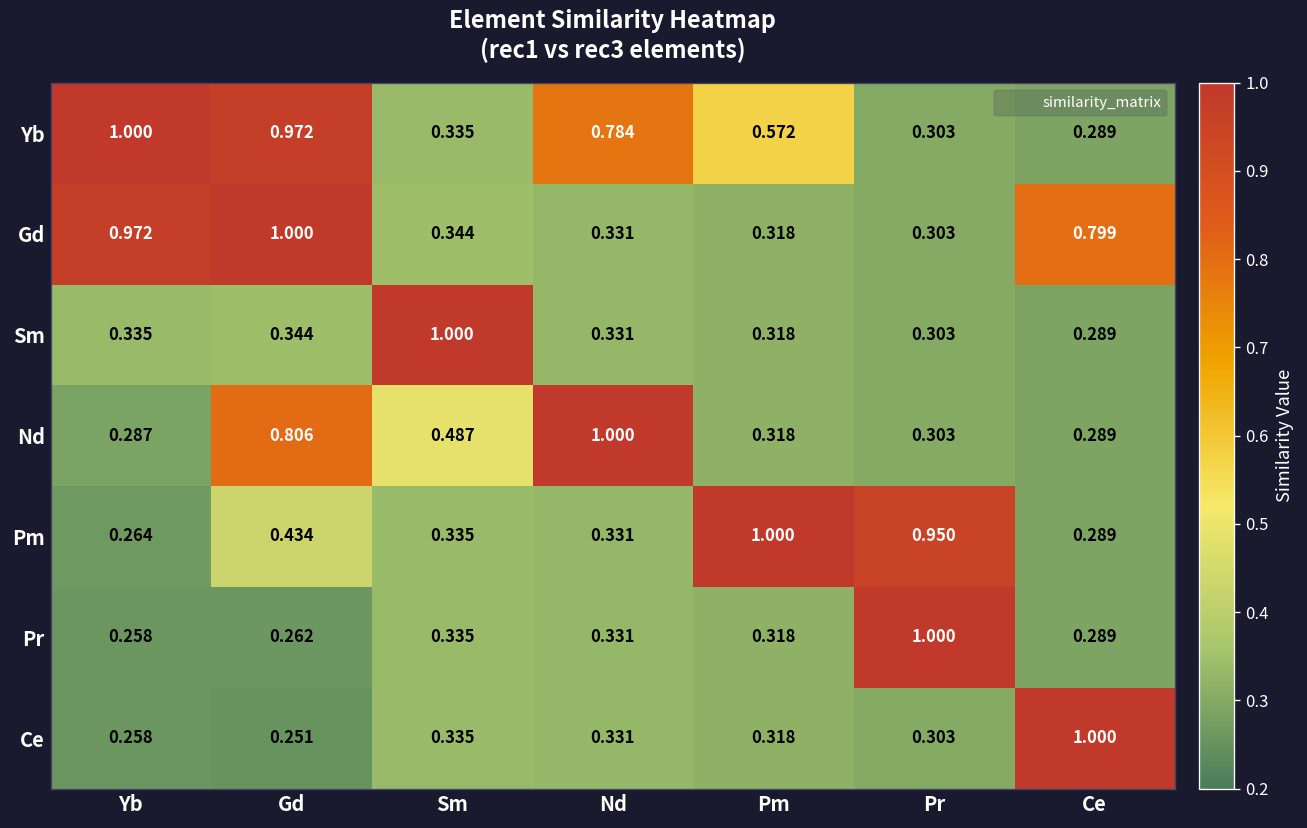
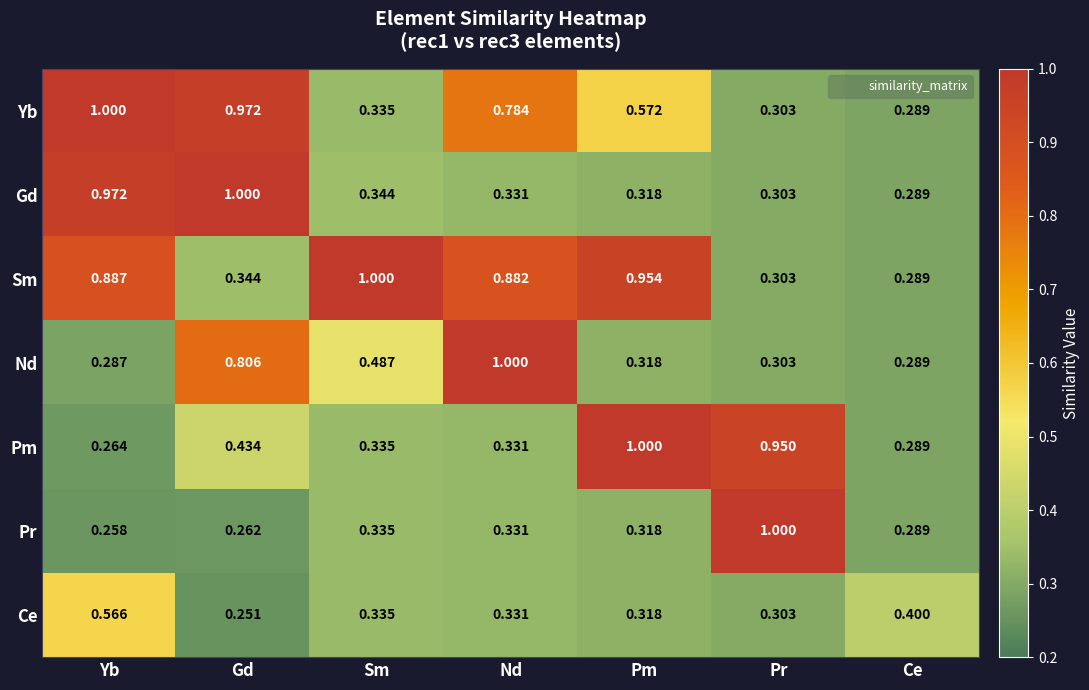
Gd, Ce: 0.799 -> 0.289
Sm, Yb: 0.335 -> 0.887
Sm, Nd: 0.331 -> 0.882
Sm, Pm: 0.318 -> 0.954
Ce, Yb: 0.258 -> 0.566
Ce, Ce: 1.000 -> 0.400
